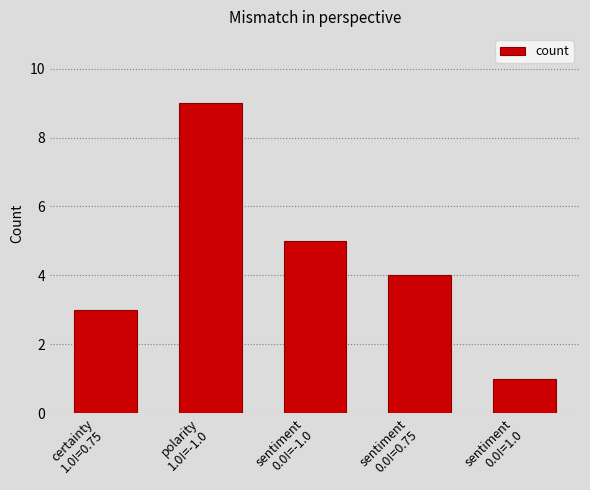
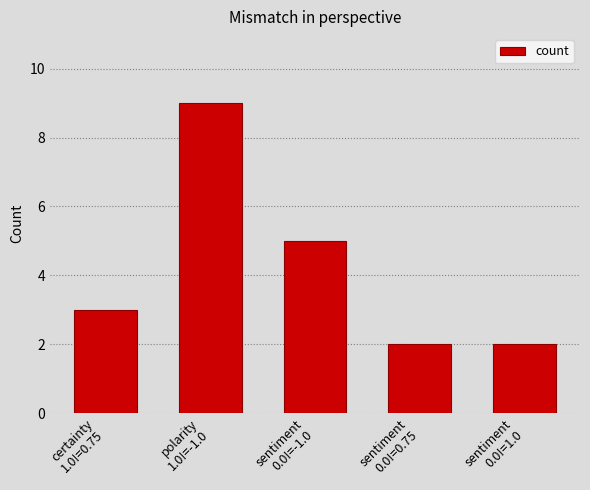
sentiment 0.0!=0.75: 4 -> 2
sentiment 0.0!=1.0: 1 -> 2
